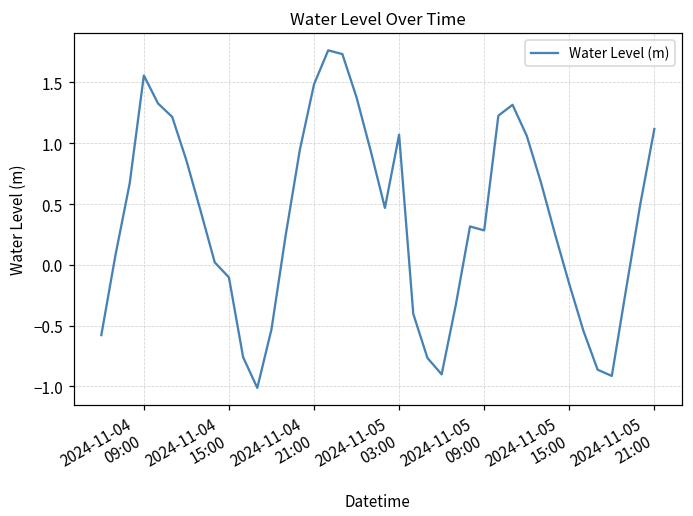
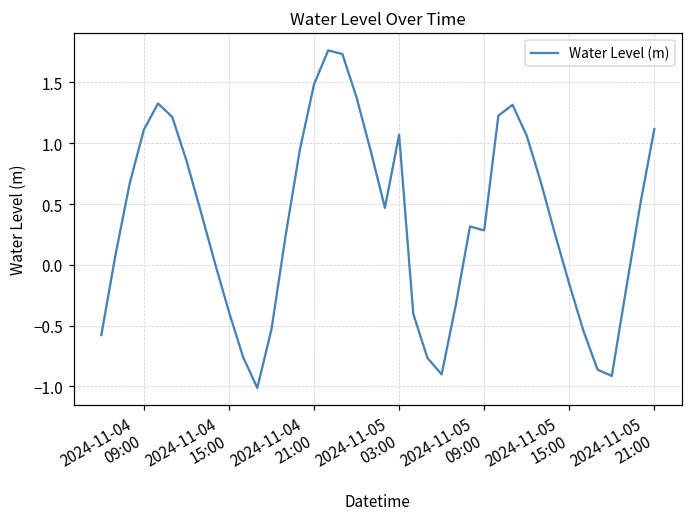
2024-11-04 09:00: 1.56 -> 1.11
2024-11-04 15:00: -0.10 -> -0.39
